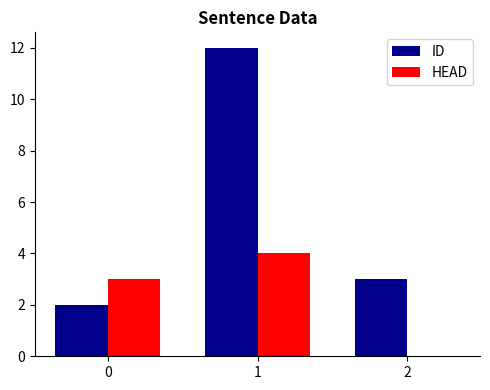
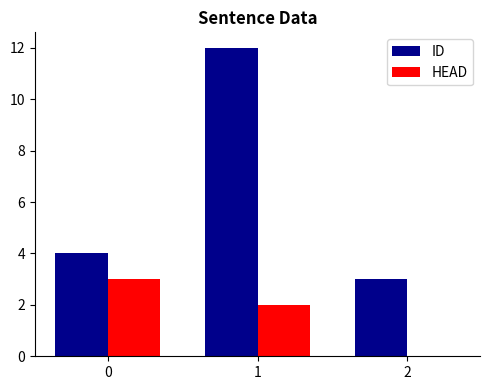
ID, 0: 2 -> 4
HEAD, 1: 4 -> 2
